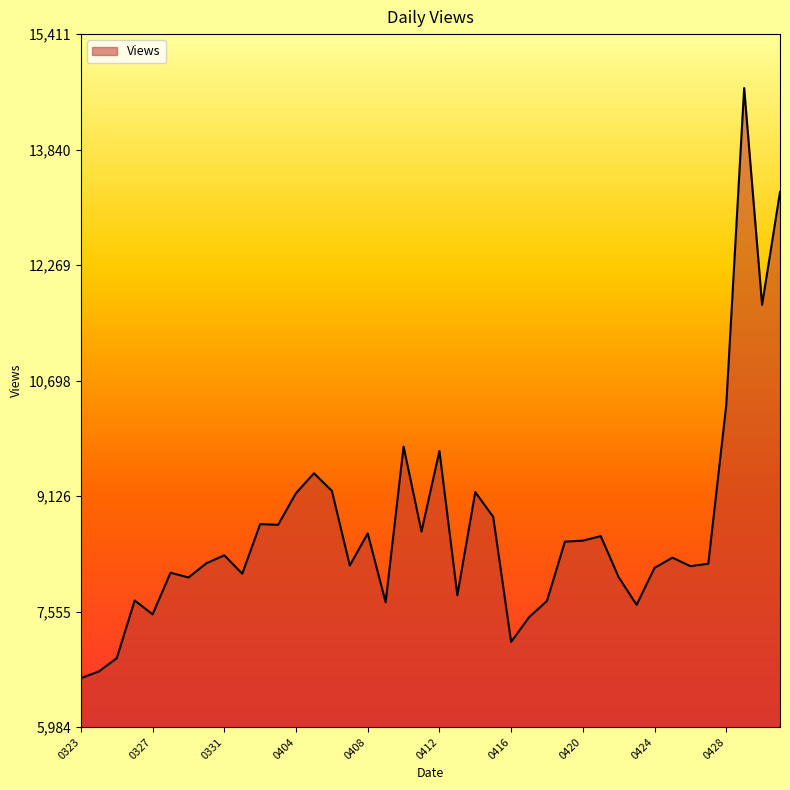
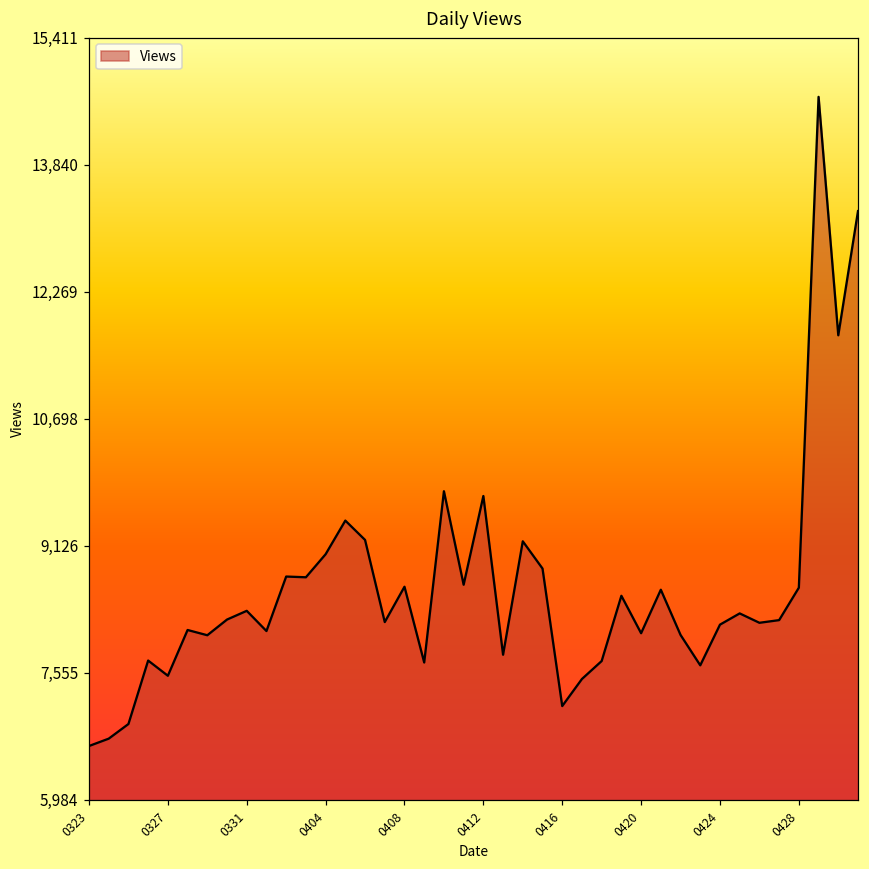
0404: 9,200 -> 9,000
0420: 8,500 -> 8,000
0428: 10,400 -> 8,600
